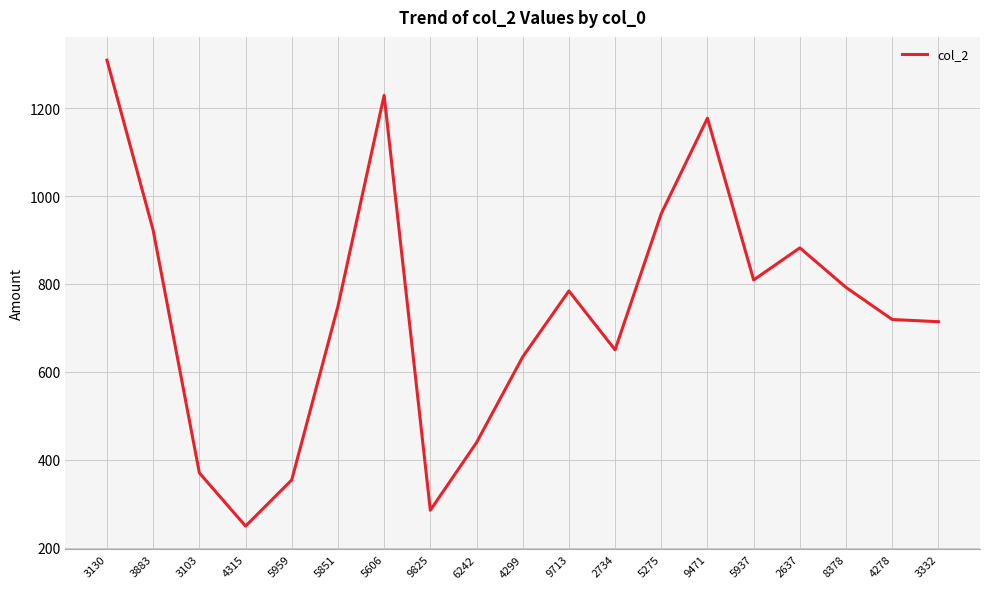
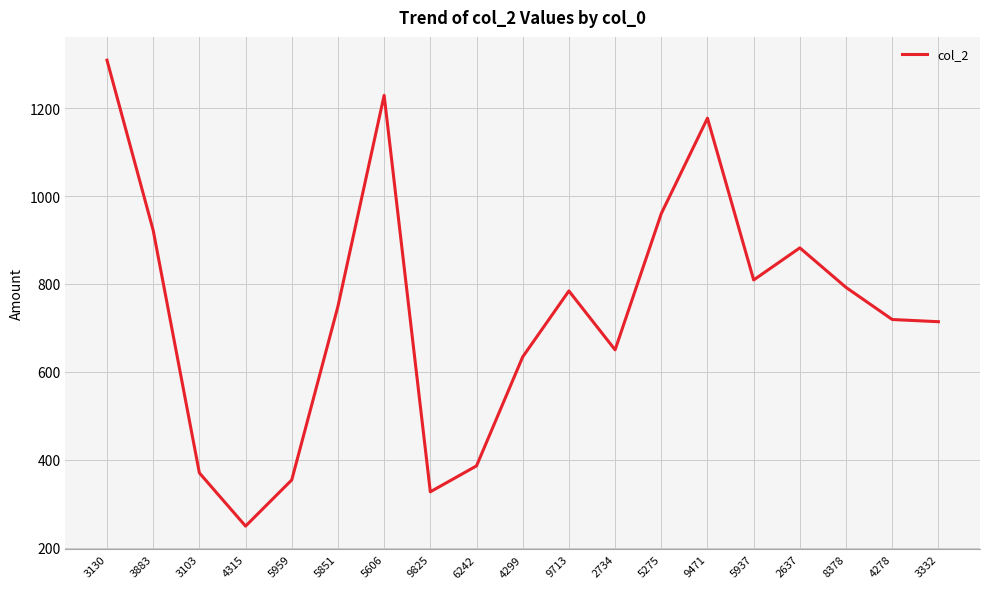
9825: 290 -> 330
6242: 440 -> 390
